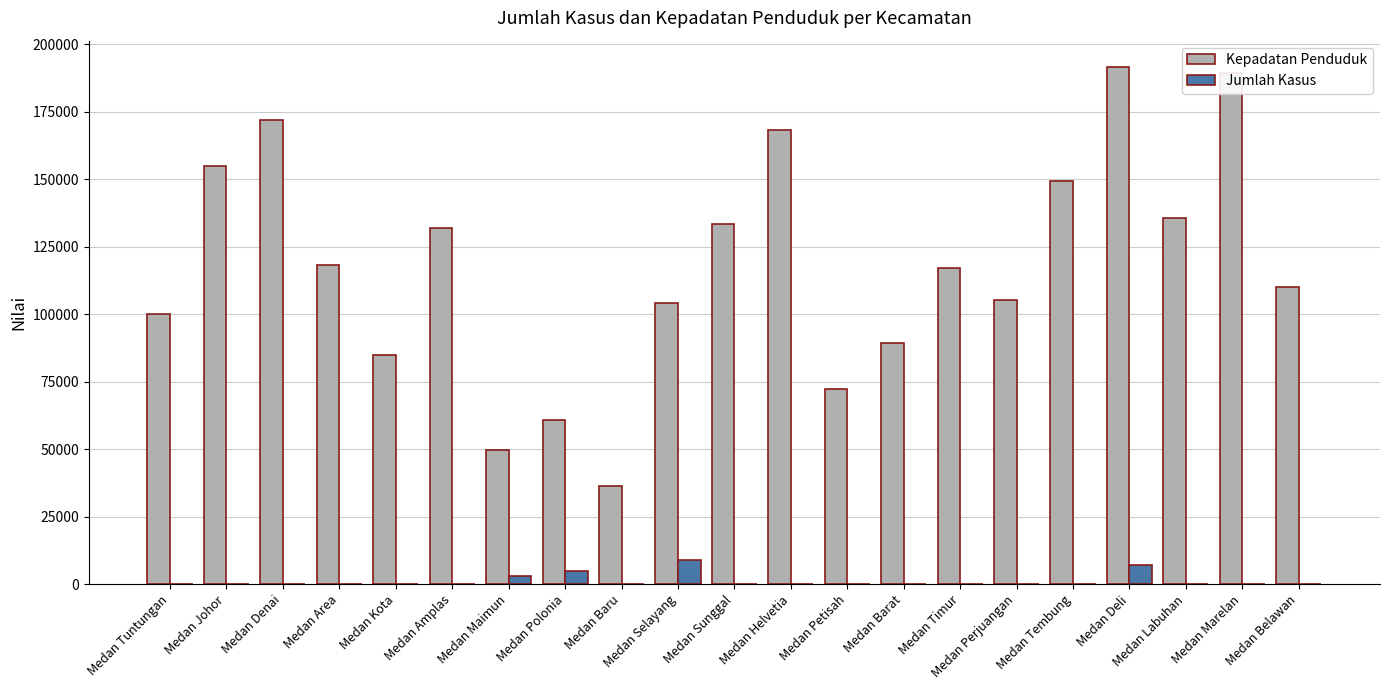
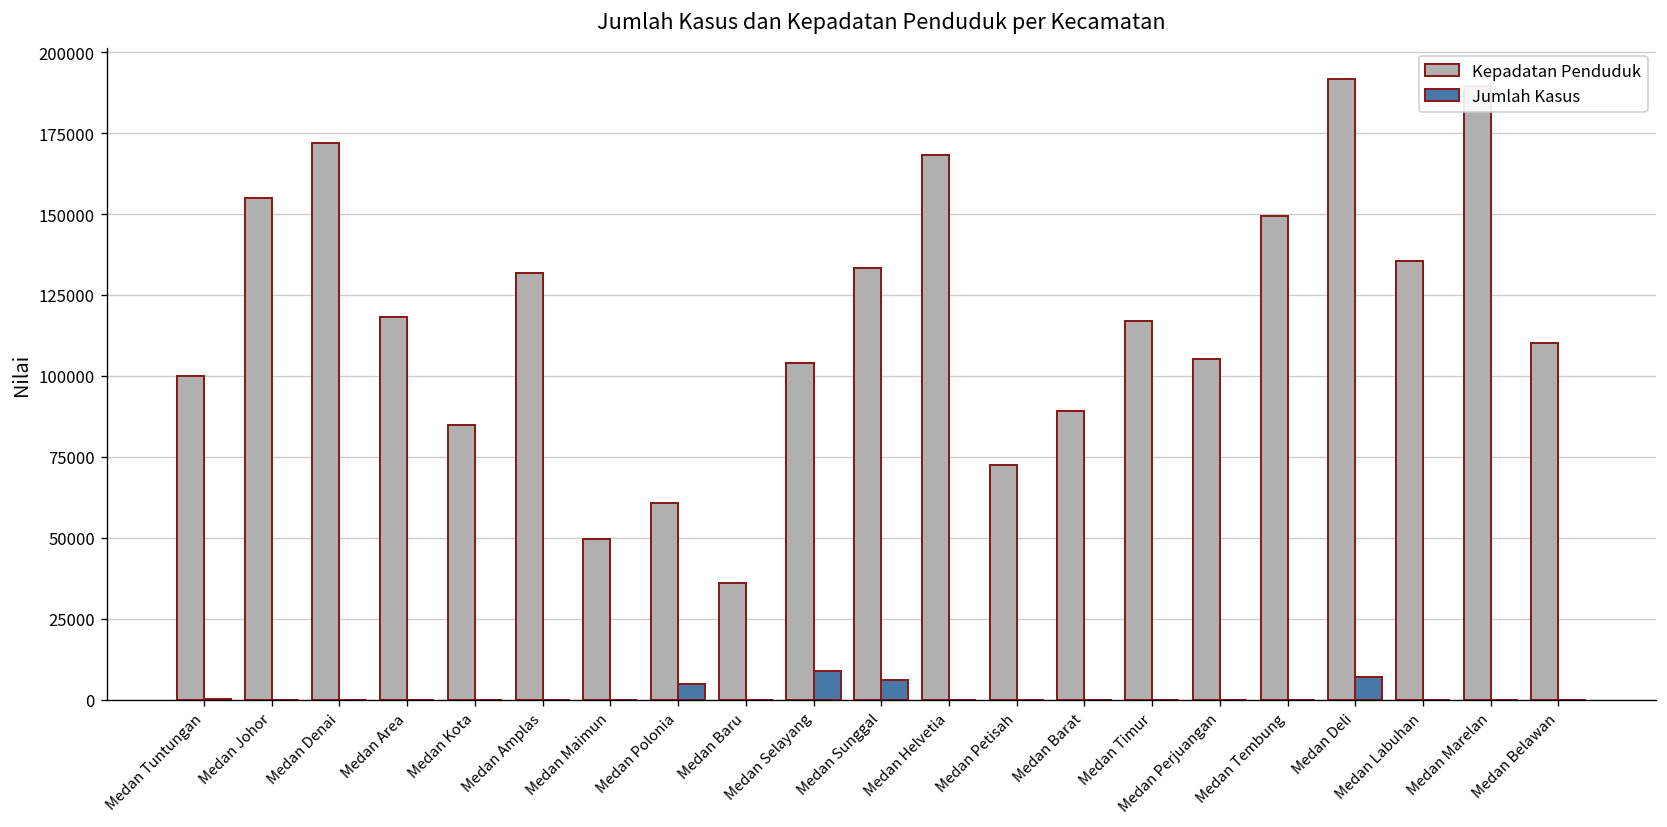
Jumlah Kasus, Medan Maimun: 3000 -> 0
Jumlah Kasus, Medan Sunggal: 0 -> 6000
